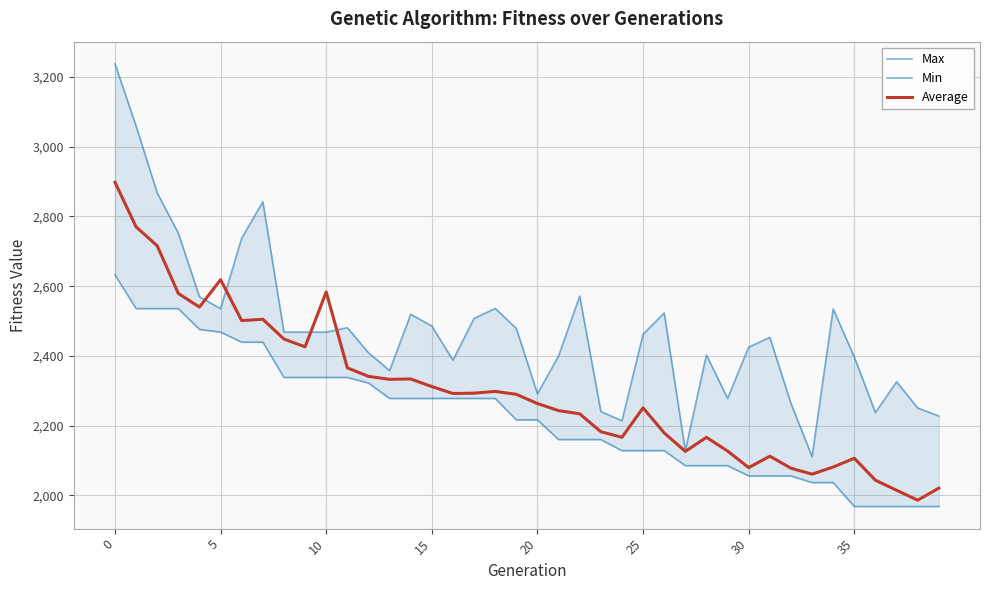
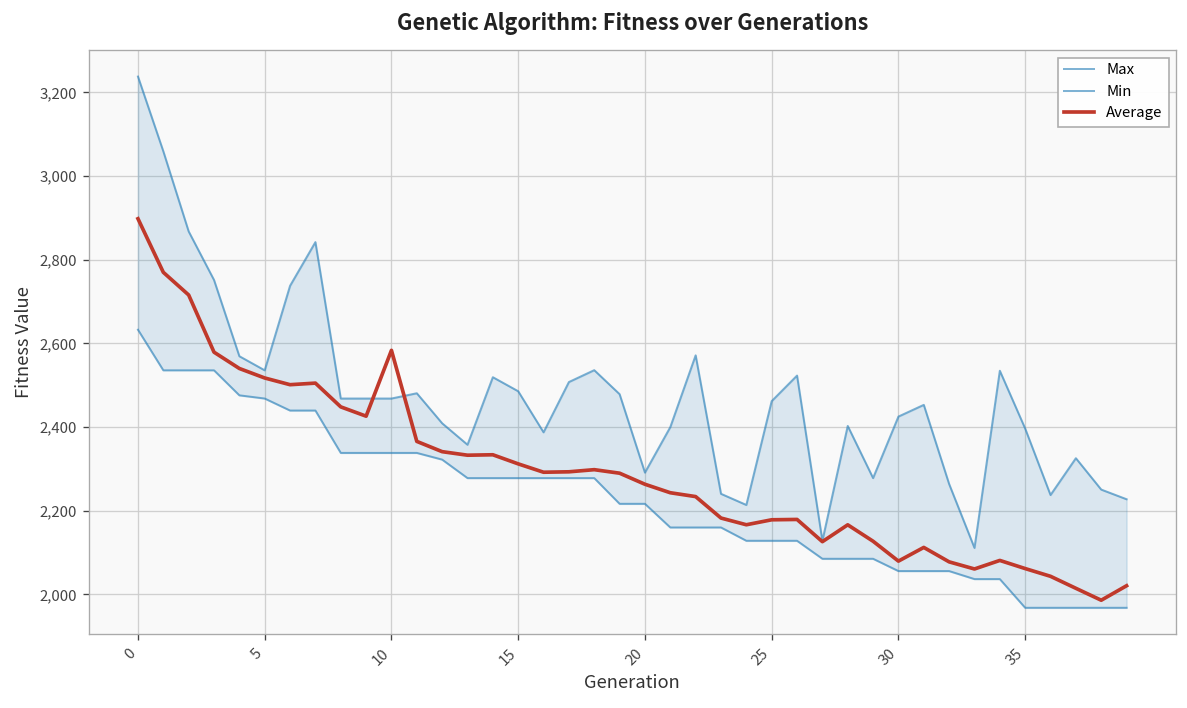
Average, 5: 2,620 -> 2,520
Average, 25: 2,250 -> 2,180
Average, 35: 2,110 -> 2,060
